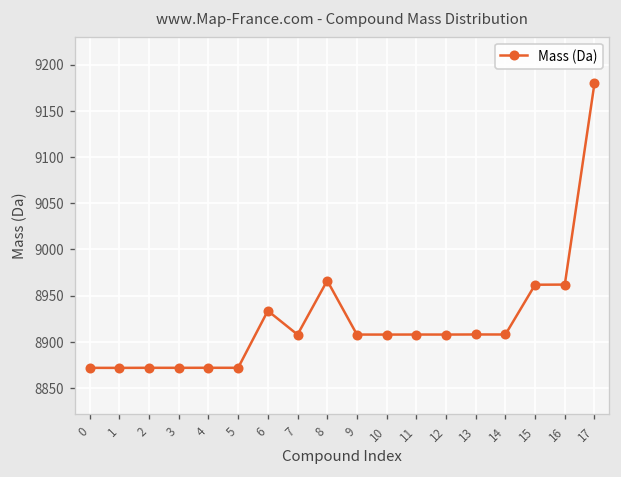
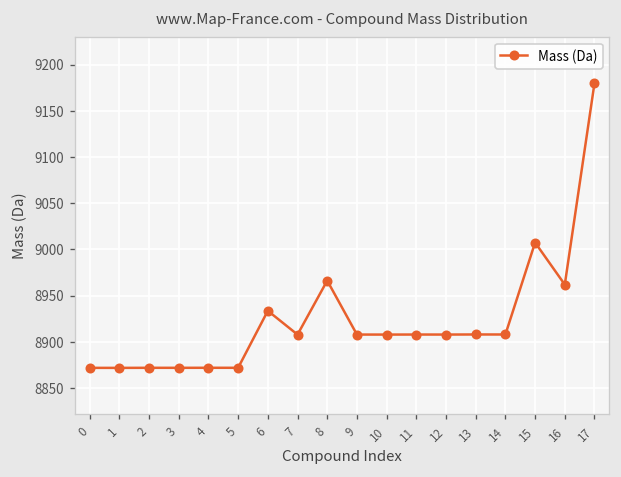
15: 8960 -> 9010
